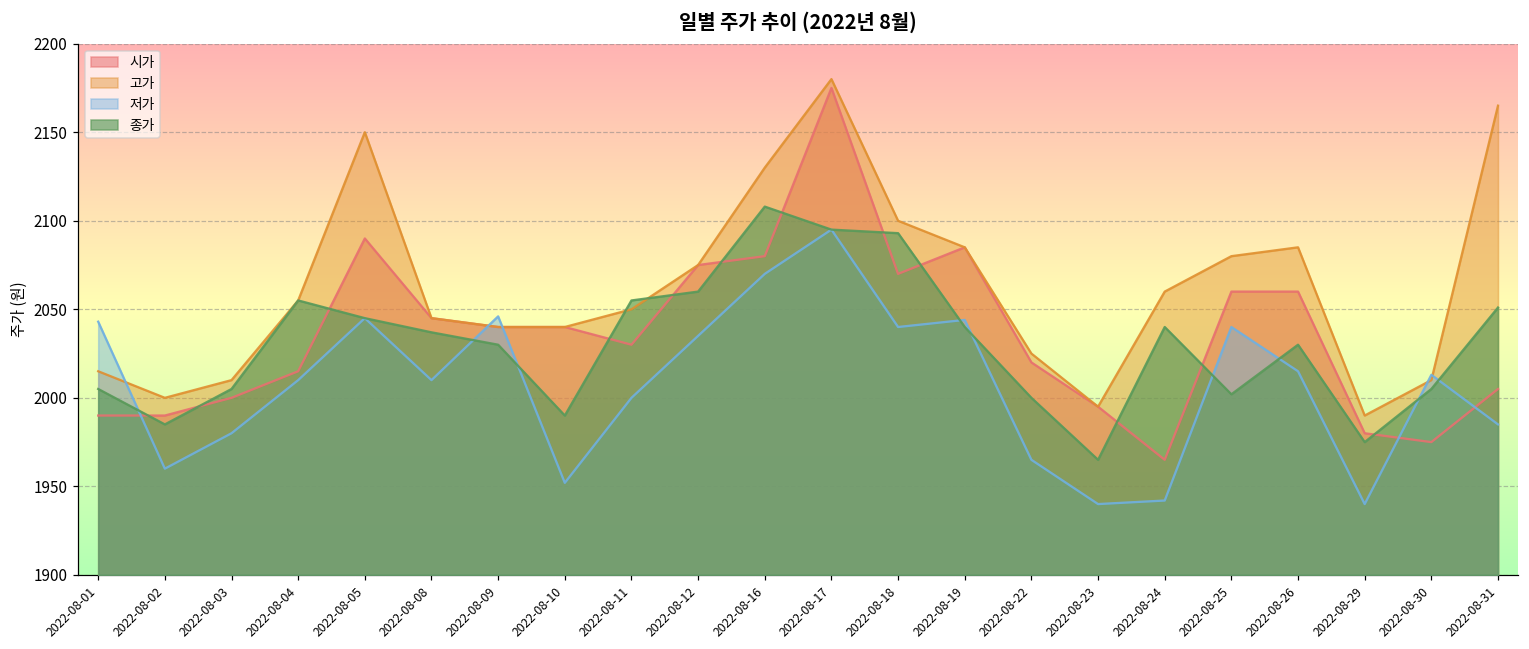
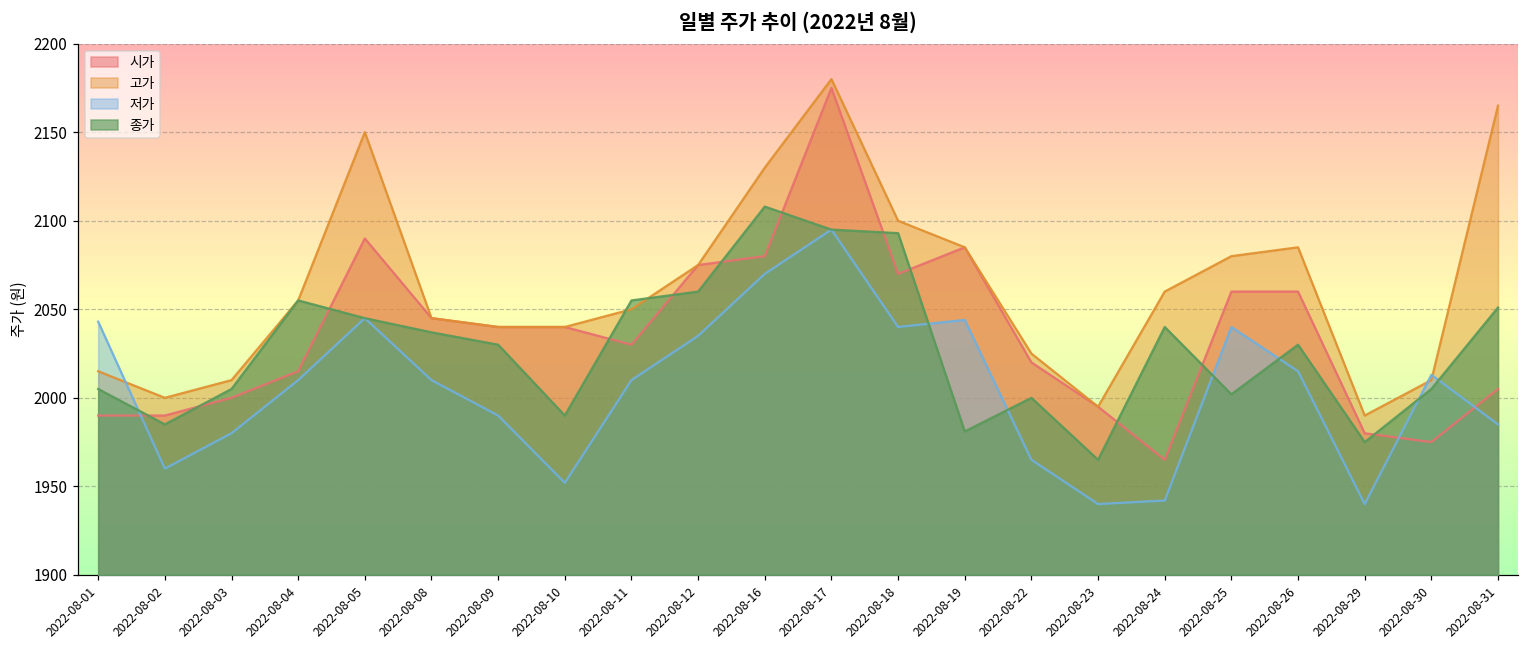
저가, 2022-08-09: 2046 -> 1990
저가, 2022-08-11: 2000 -> 2010
종가, 2022-08-19: 2040 -> 1981
